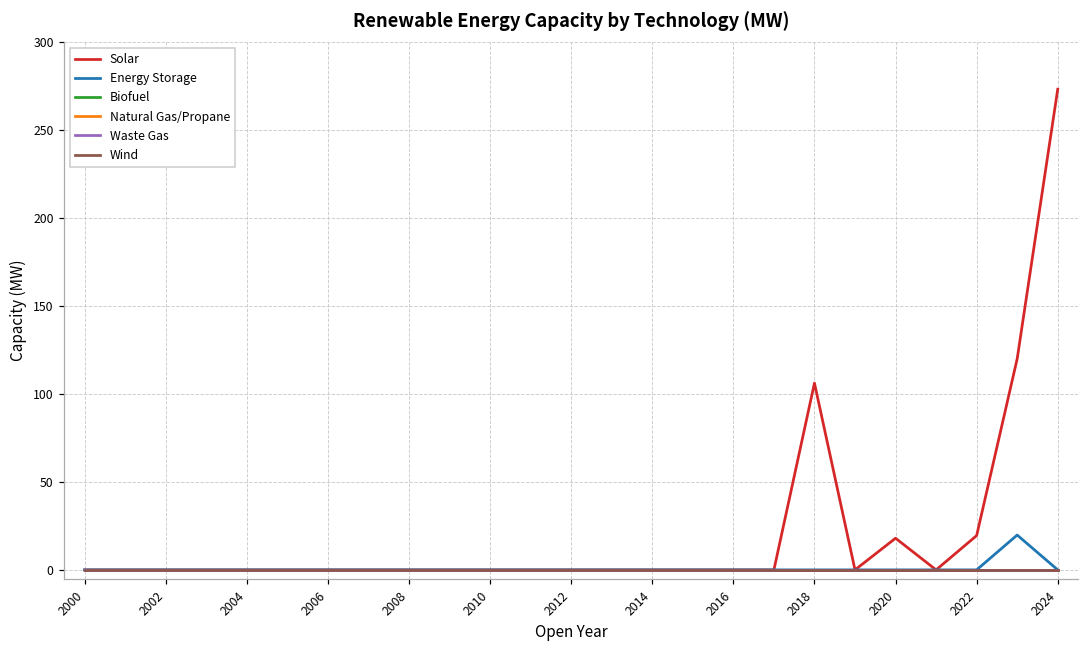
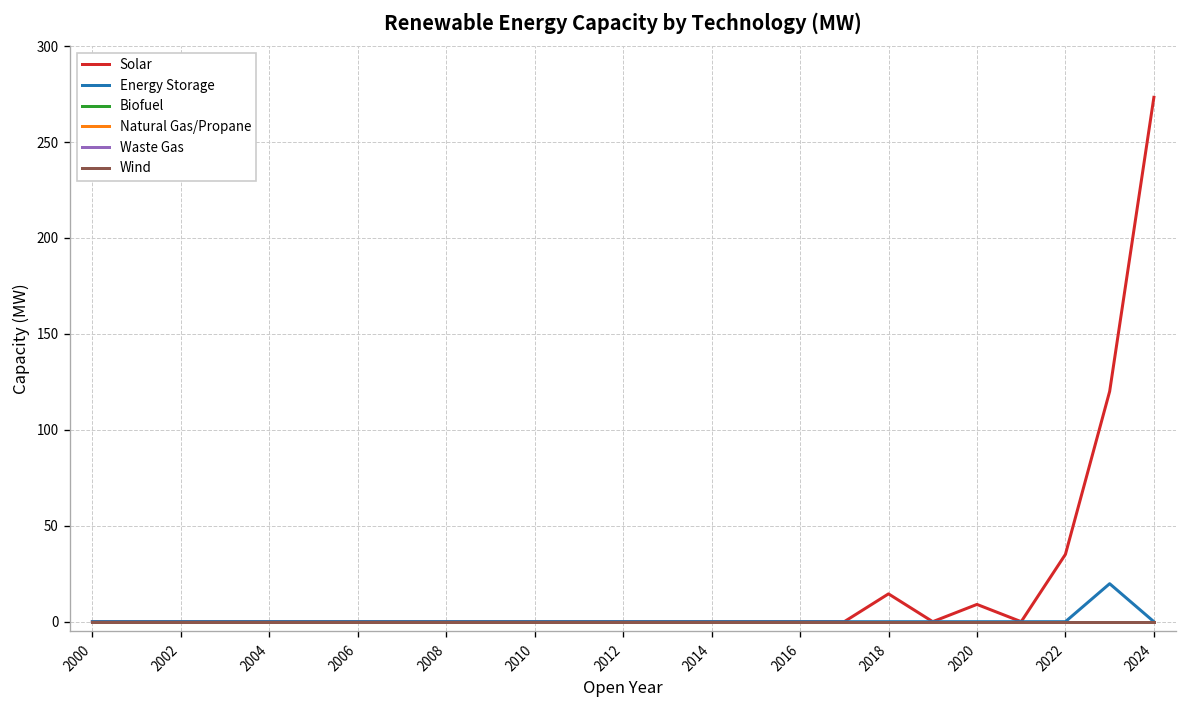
Solar, 2018: 106 -> 15
Solar, 2020: 18 -> 9
Solar, 2022: 20 -> 35
